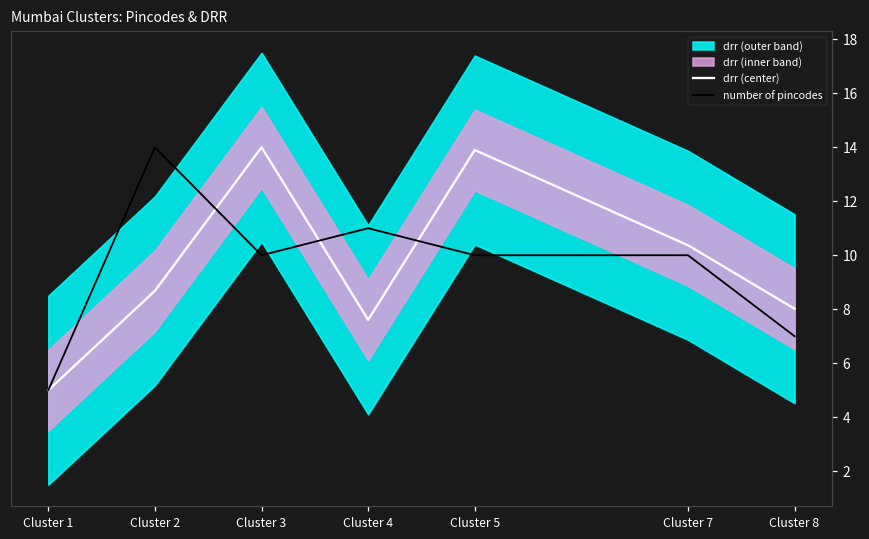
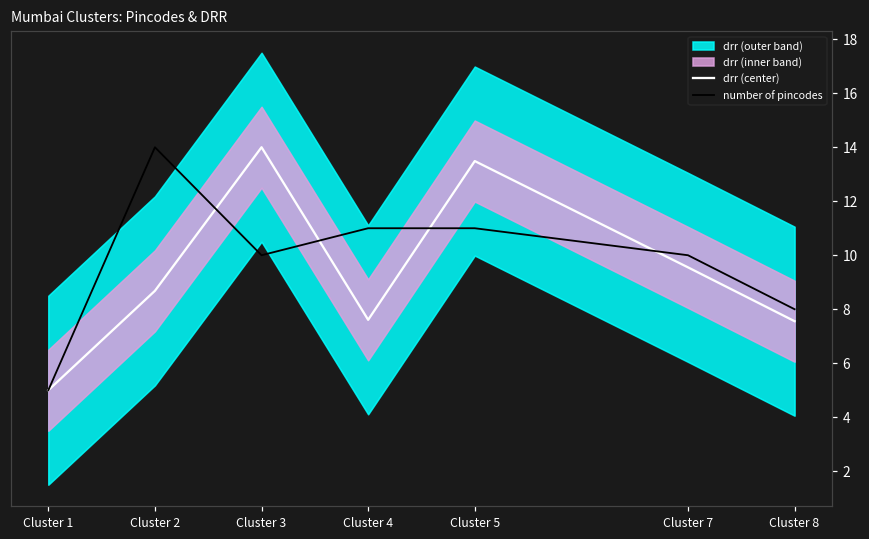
drr (center), Cluster 5: 13.9 -> 13.5
number of pincodes, Cluster 5: 10 -> 11
drr (center), Cluster 7: 10.4 -> 9.6
drr (center), Cluster 8: 8.0 -> 7.6
number of pincodes, Cluster 8: 7 -> 8
